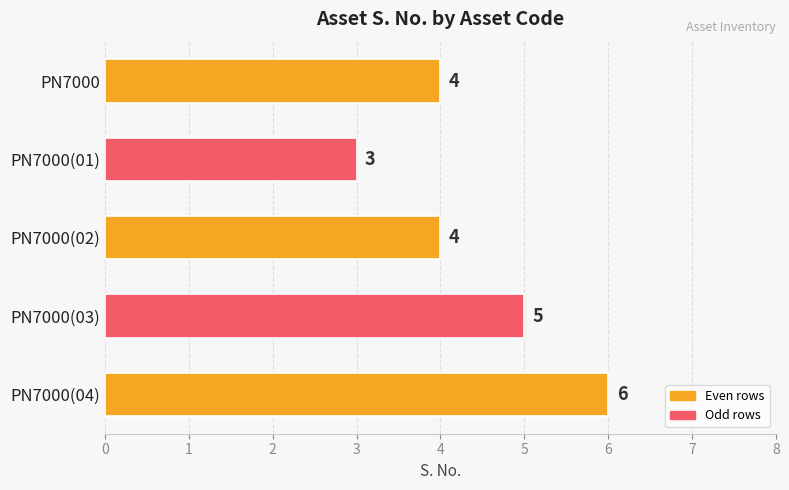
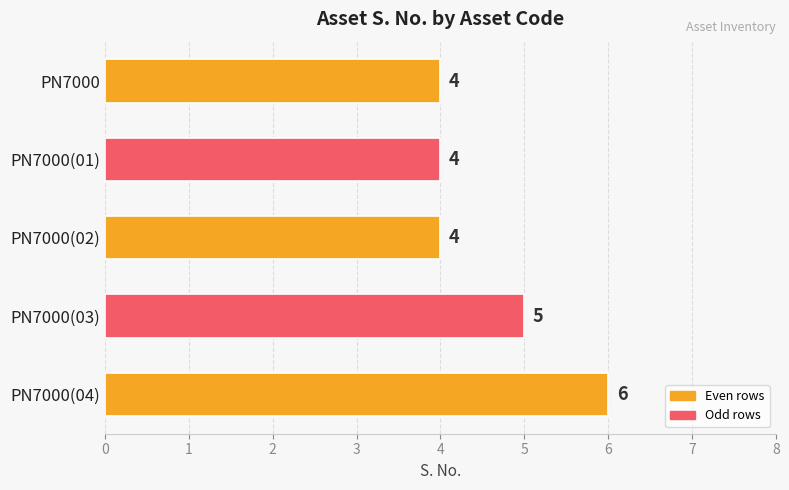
PN7000(01): 3 -> 4
